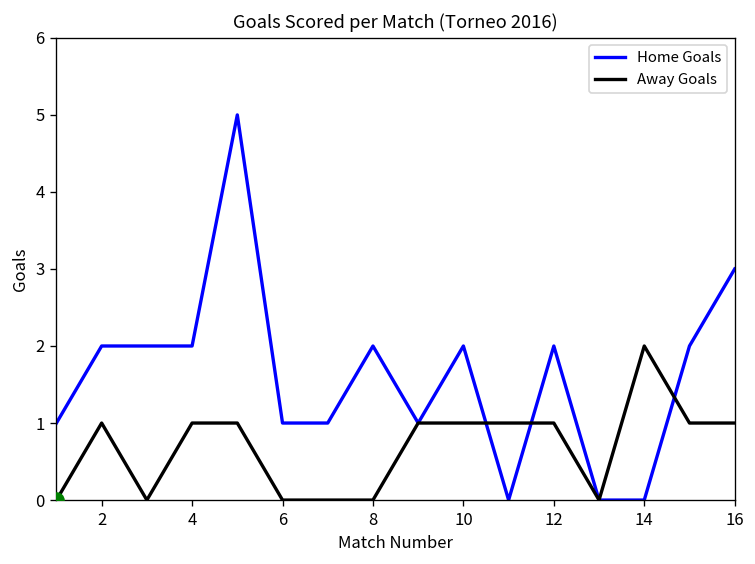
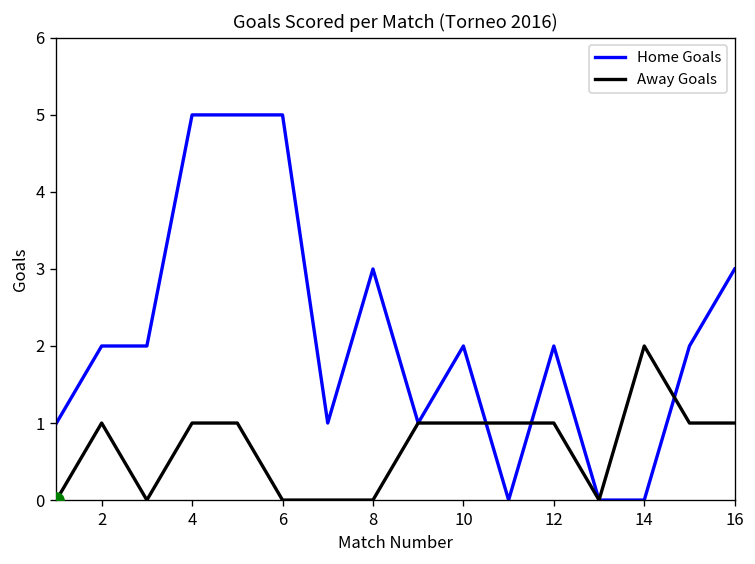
Home Goals, 4: 2 -> 5
Home Goals, 6: 1 -> 5
Home Goals, 8: 2 -> 3
